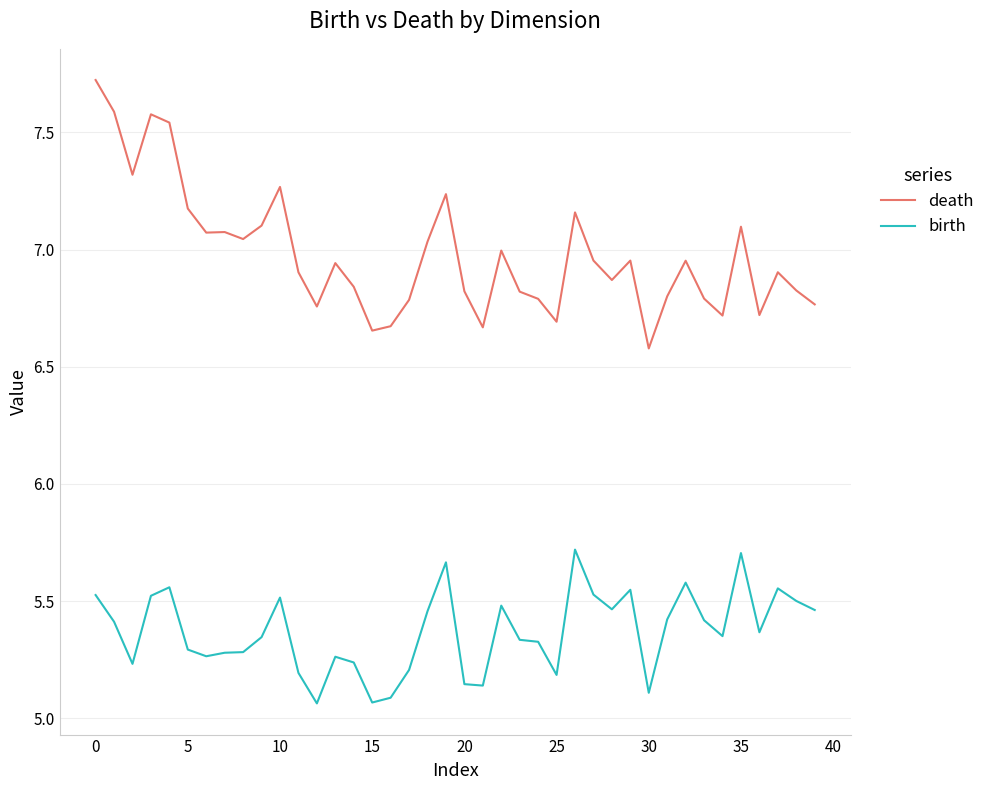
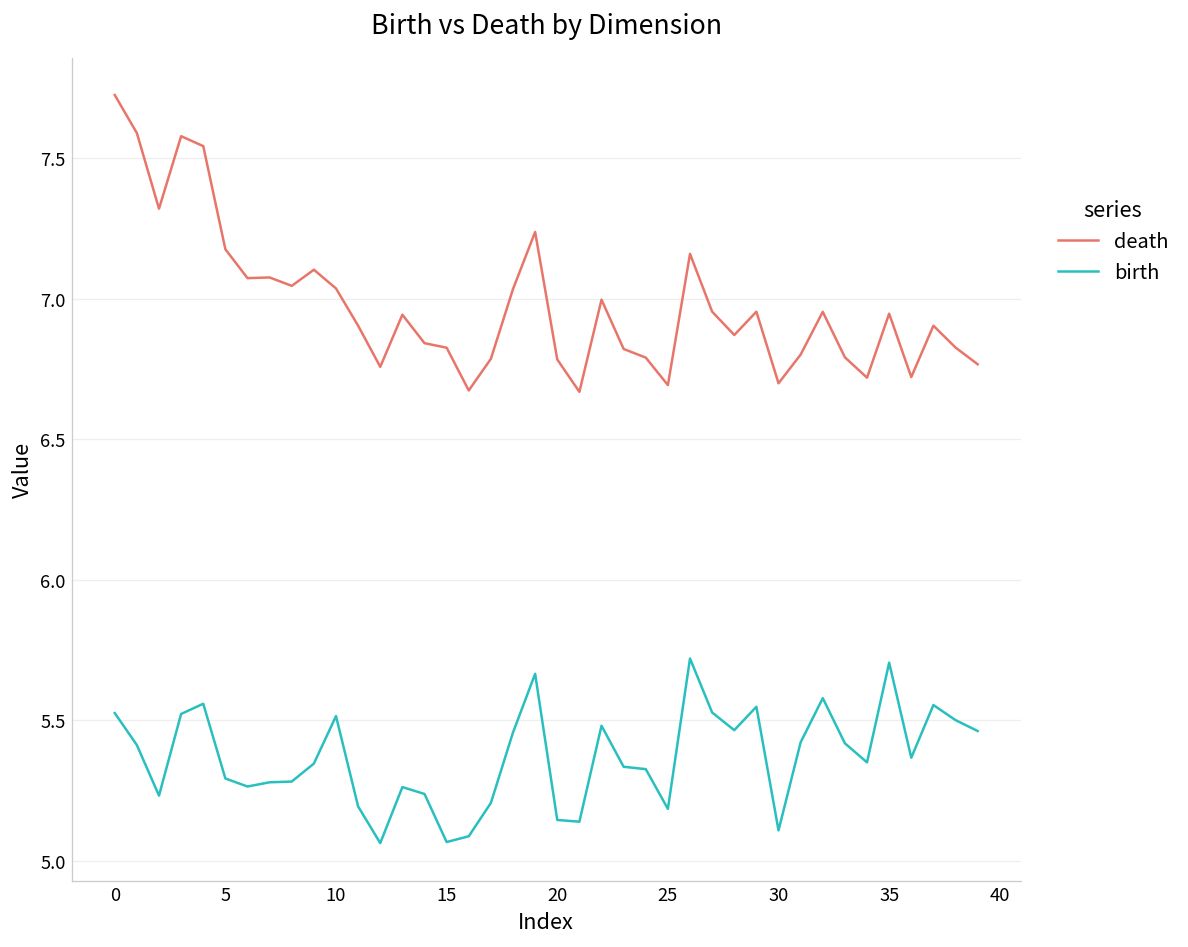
death, 10: 7.27 -> 7.04
death, 15: 6.65 -> 6.83
death, 20: 6.82 -> 6.78
death, 30: 6.58 -> 6.70
death, 35: 7.10 -> 6.95
